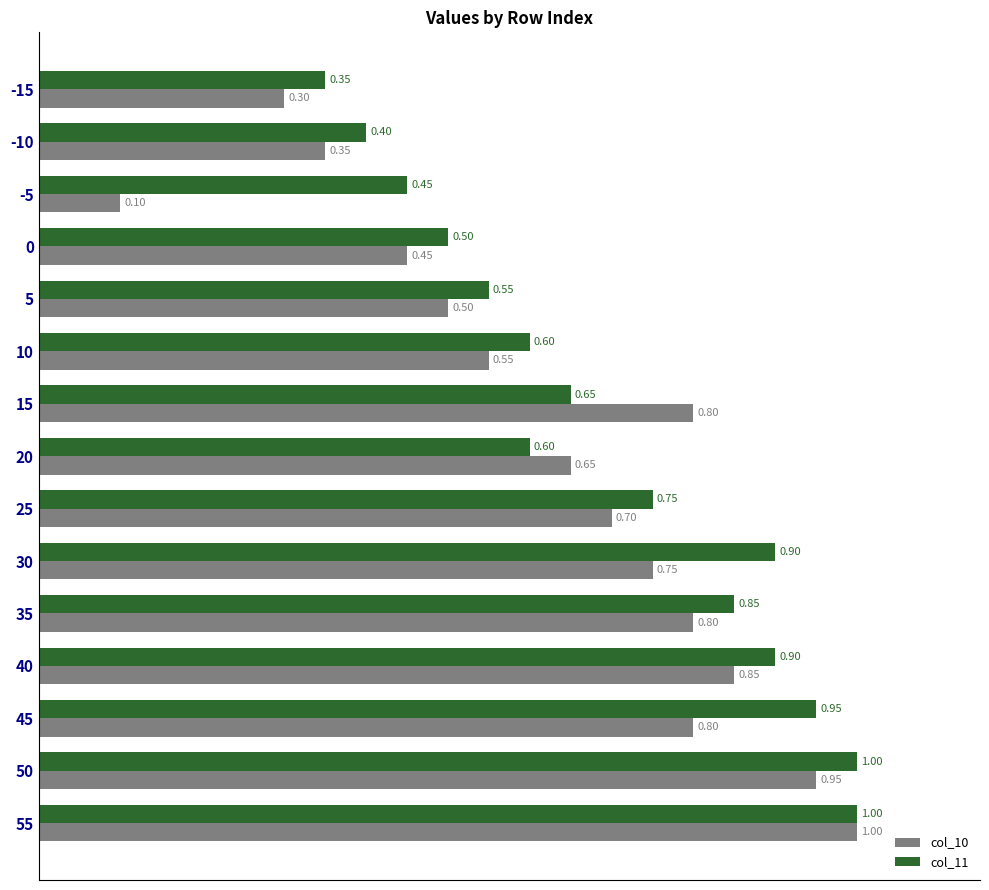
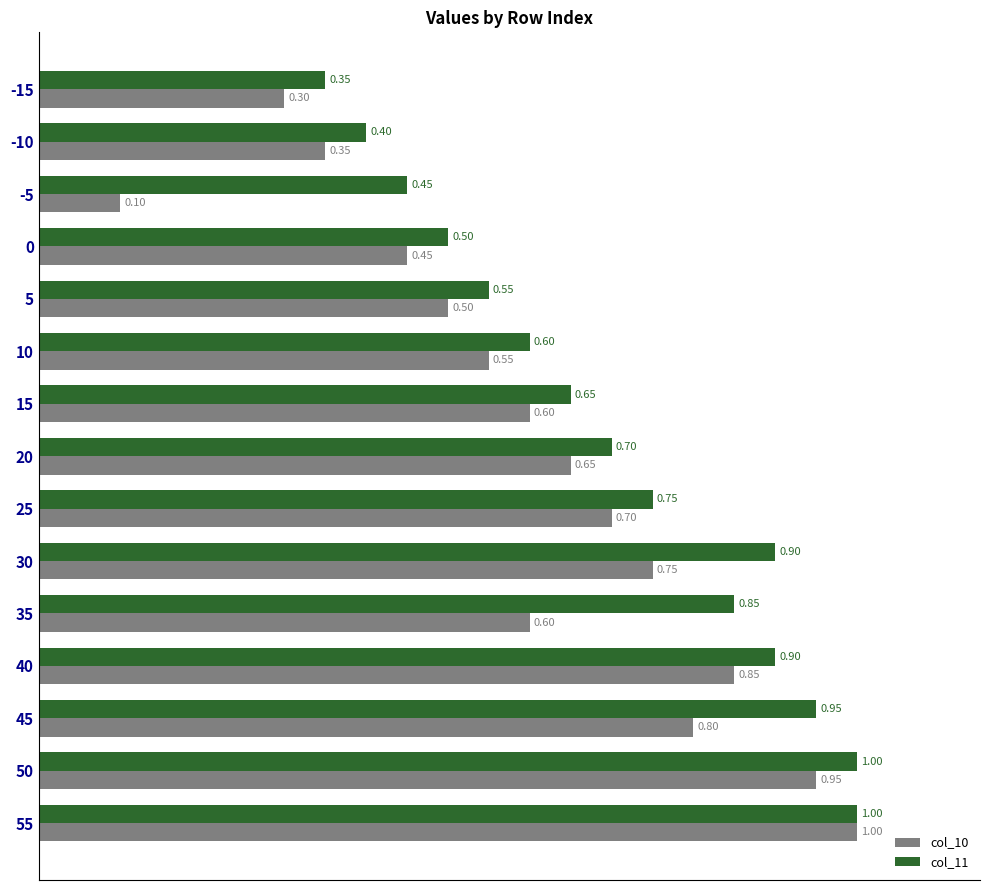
col_10, 15: 0.80 -> 0.60
col_11, 20: 0.60 -> 0.70
col_10, 35: 0.80 -> 0.60
